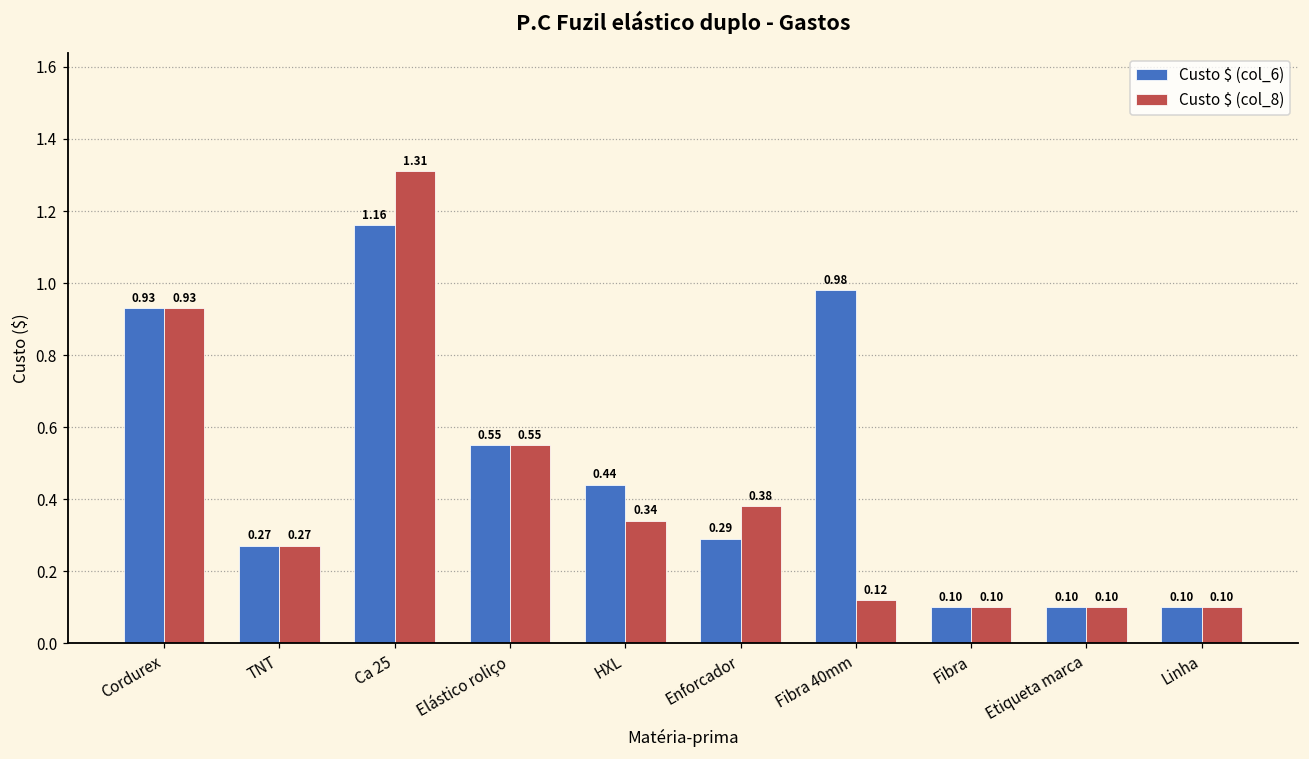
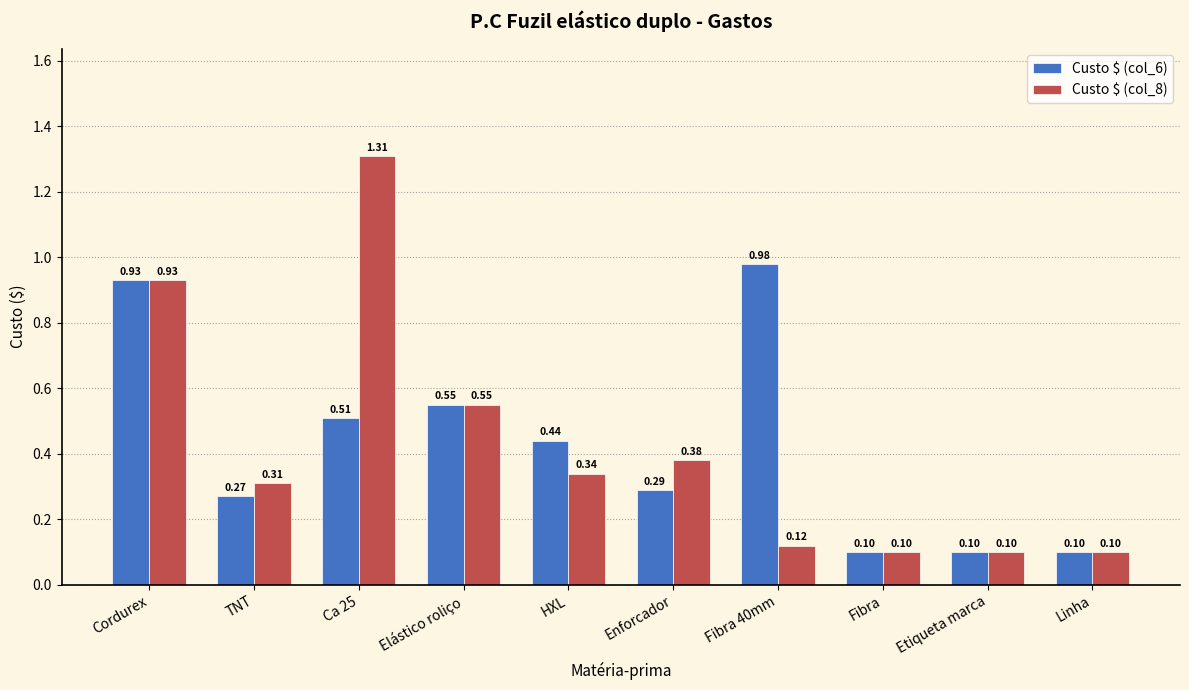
Custo $ (col_8), TNT: 0.27 -> 0.31
Custo $ (col_6), Ca 25: 1.16 -> 0.51
